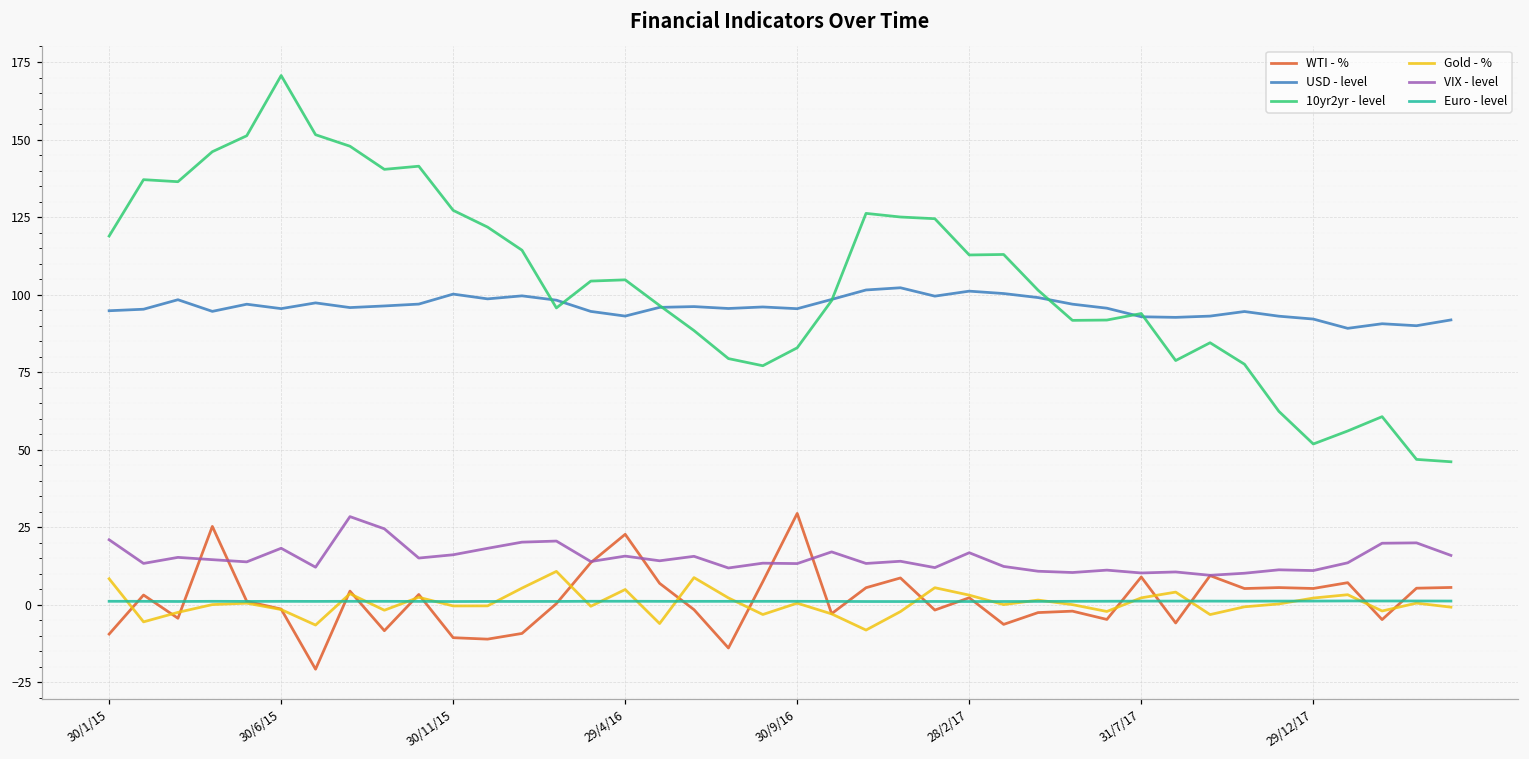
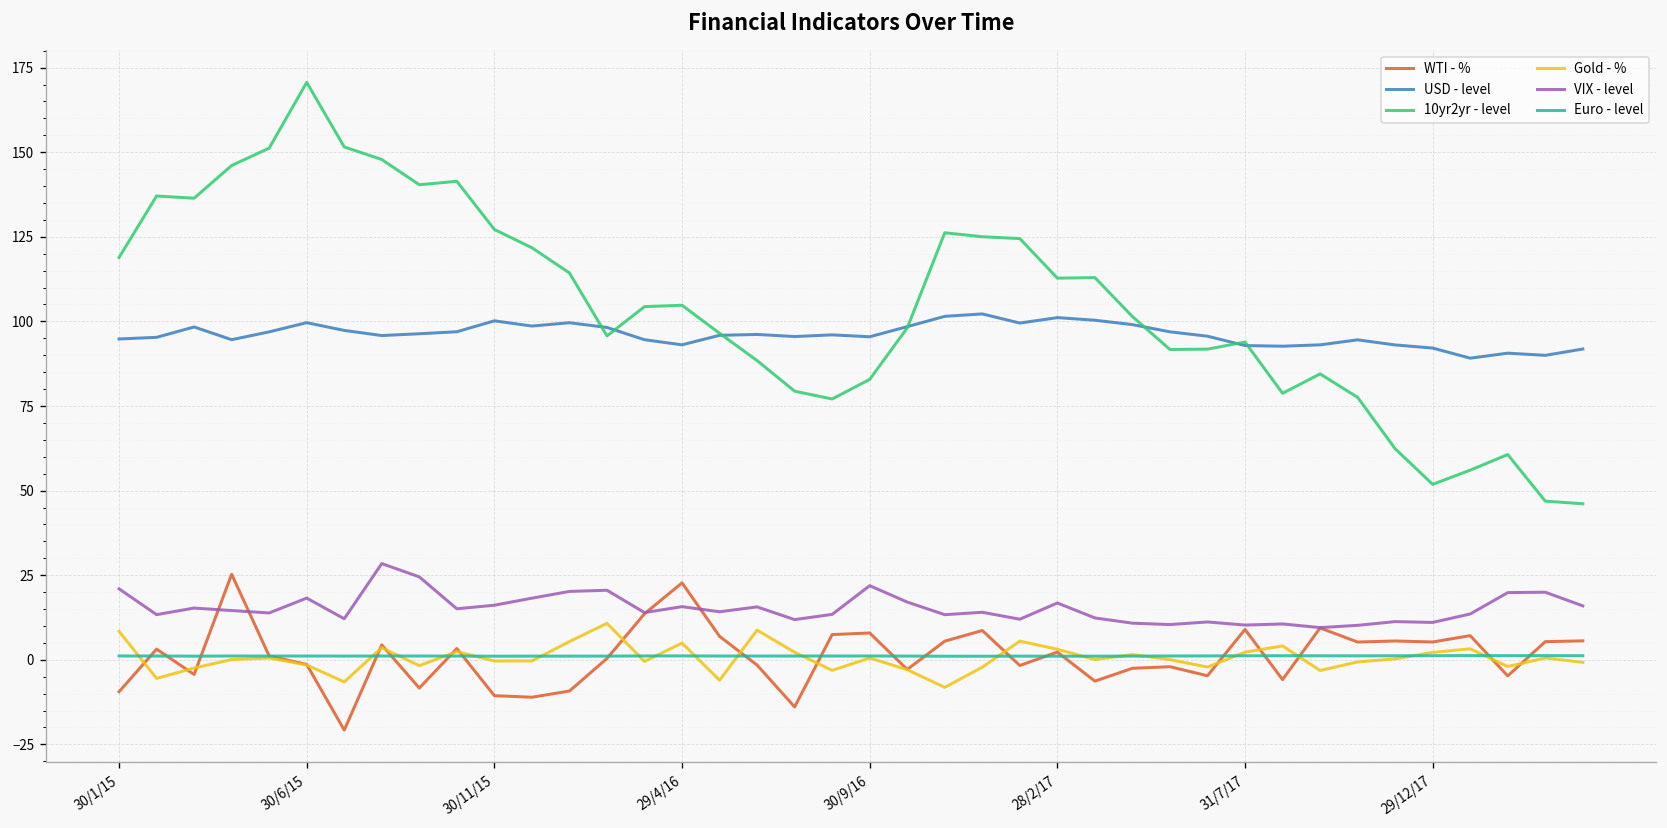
USD - level, 30/6/15: 95 -> 100
WTI - %, 30/9/16: 29 -> 8
VIX - level, 30/9/16: 13 -> 22
